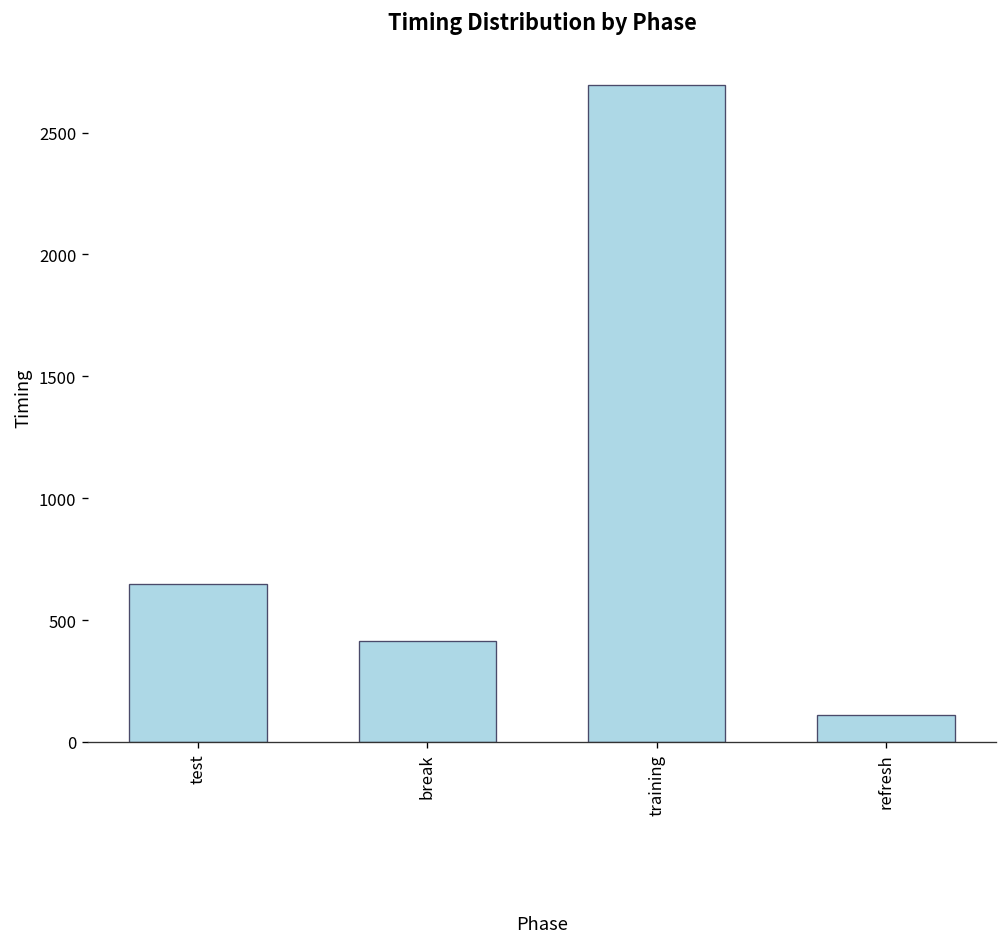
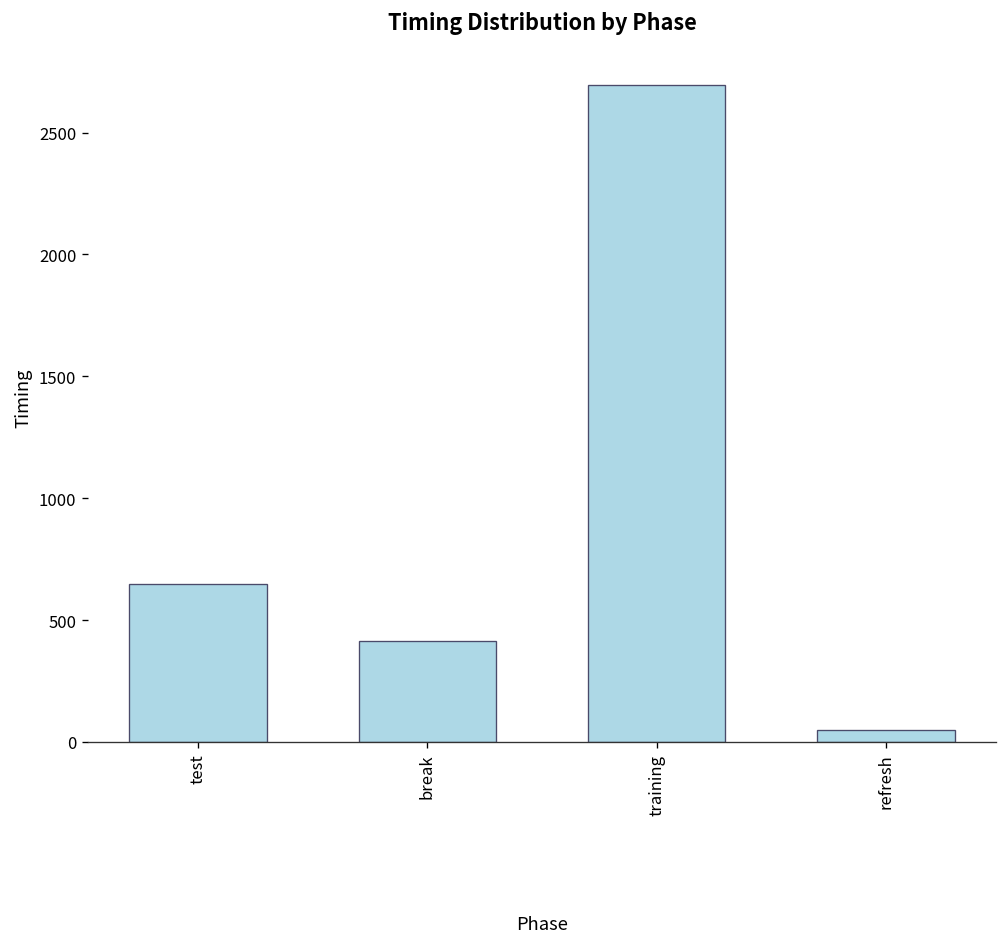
refresh: 110 -> 50
